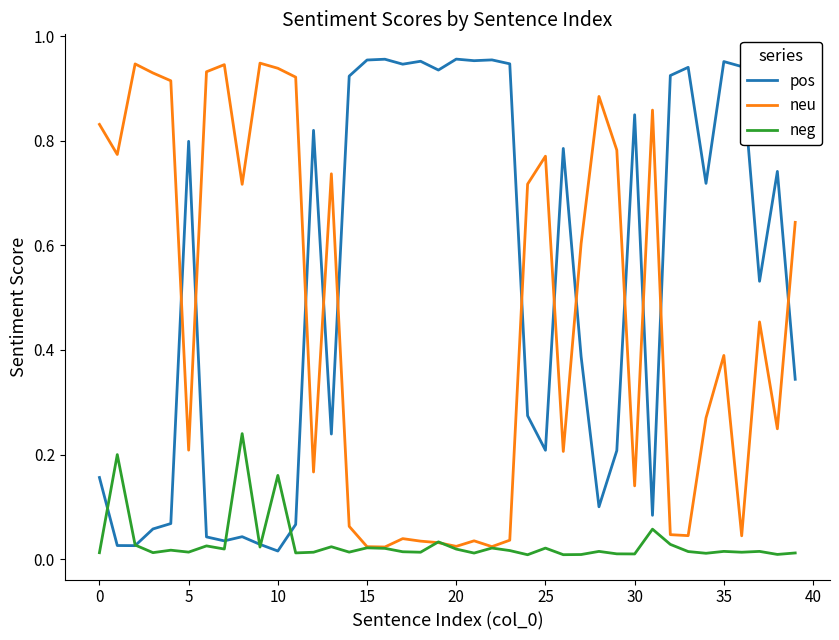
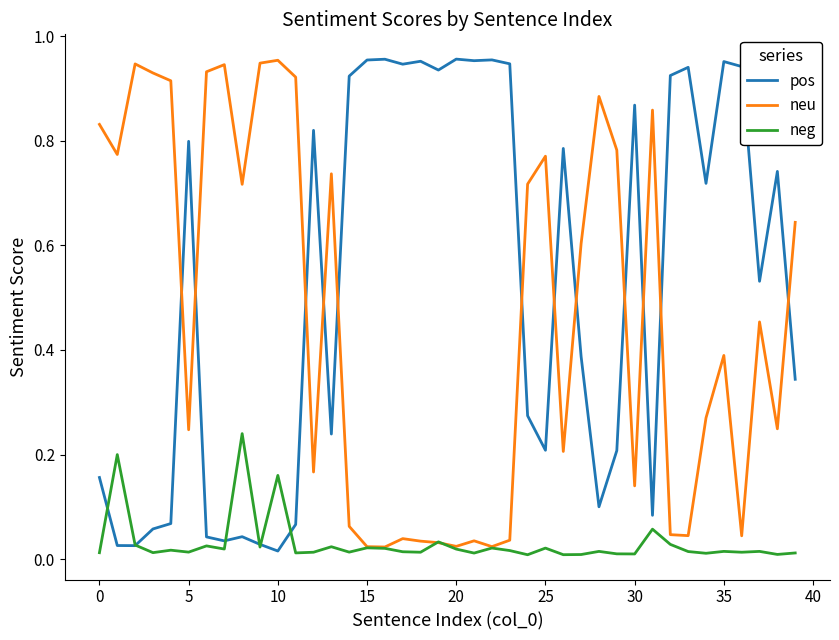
neu, 5: 0.21 -> 0.25
neu, 10: 0.94 -> 0.95
pos, 30: 0.85 -> 0.87
